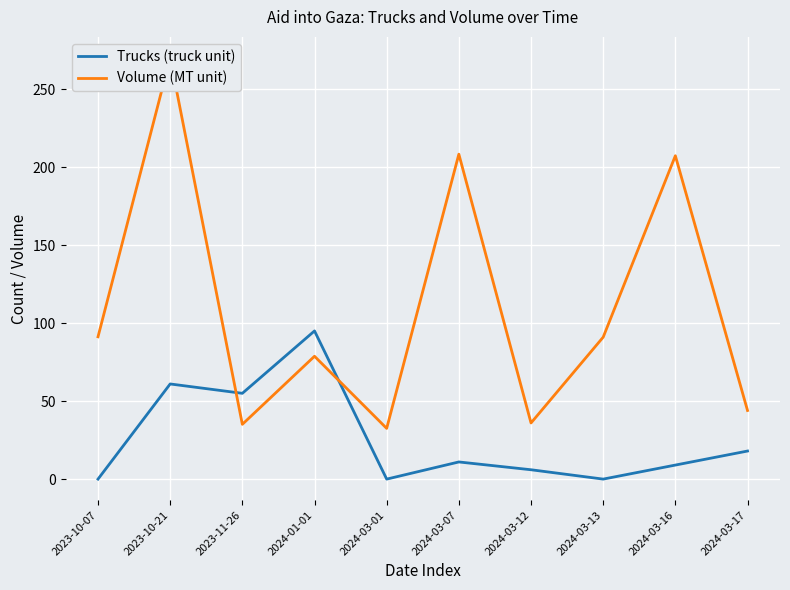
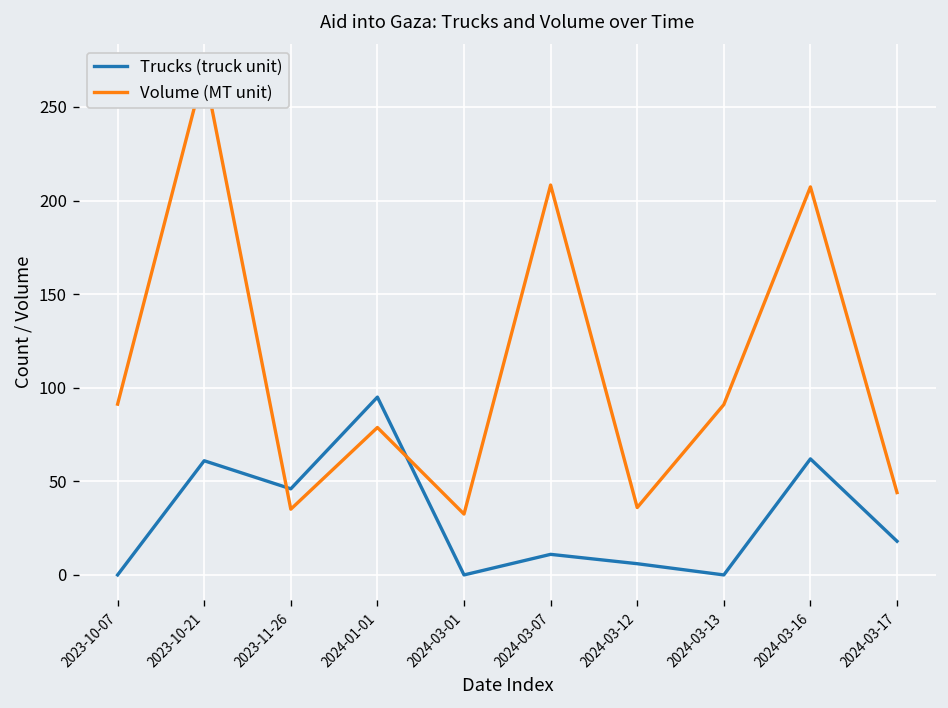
Trucks (truck unit), 2023-11-26: 55 -> 46
Trucks (truck unit), 2024-03-16: 9 -> 62
